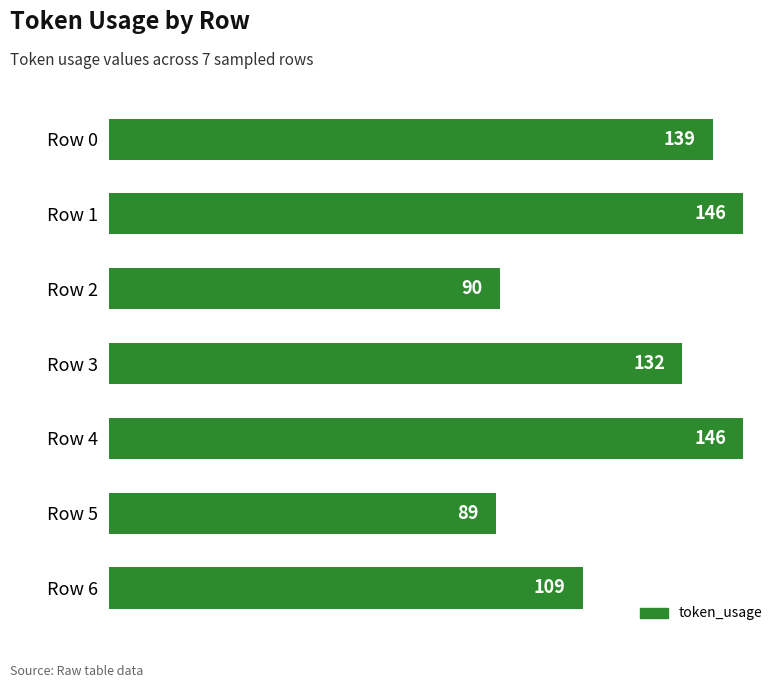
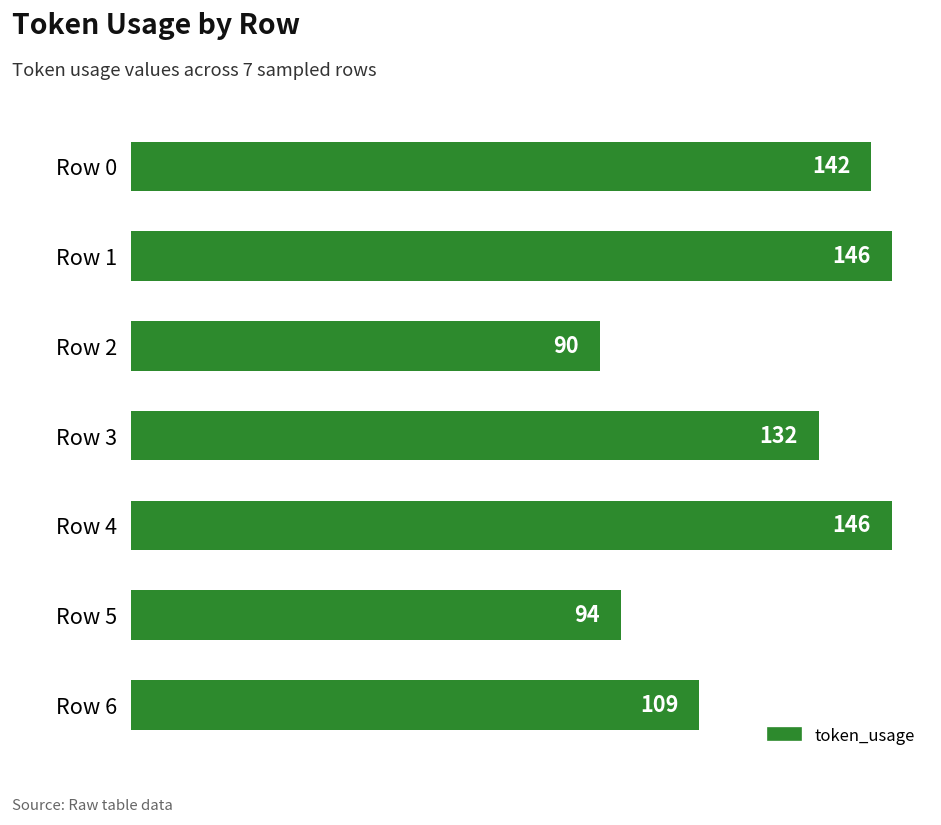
Row 0: 139 -> 142
Row 5: 89 -> 94
